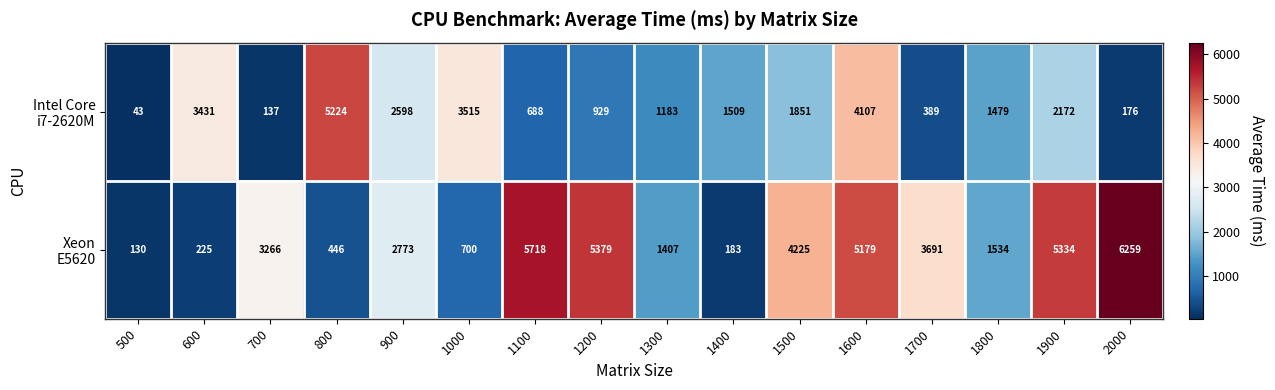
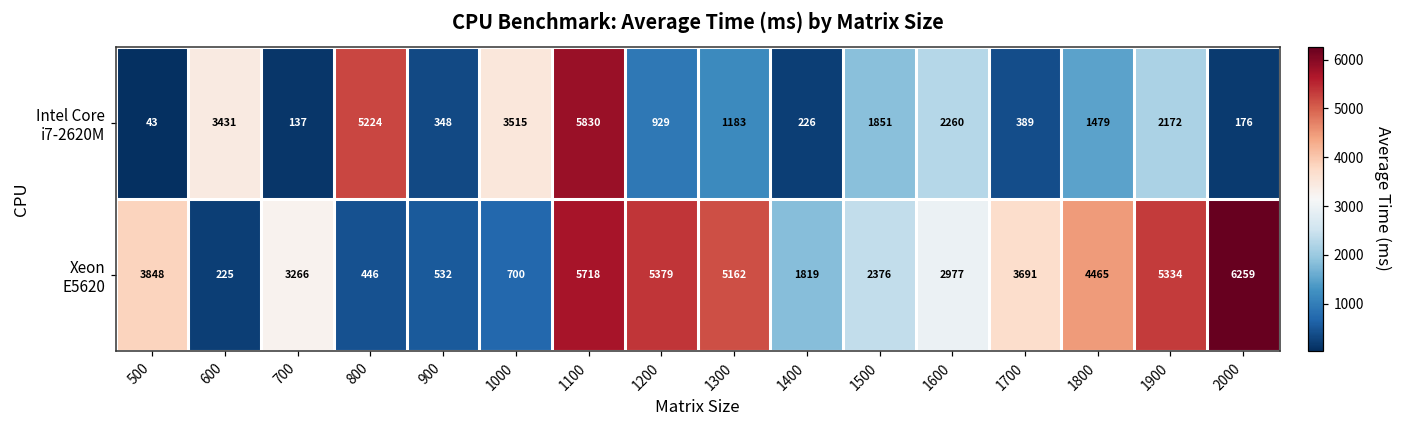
Intel Core i7-2620M, 900: 2598 -> 348
Intel Core i7-2620M, 1100: 688 -> 5830
Intel Core i7-2620M, 1400: 1509 -> 226
Intel Core i7-2620M, 1600: 4107 -> 2260
Xeon E5620, 500: 130 -> 3848
Xeon E5620, 900: 2773 -> 532
Xeon E5620, 1300: 1407 -> 5162
Xeon E5620, 1400: 183 -> 1819
Xeon E5620, 1500: 4225 -> 2376
Xeon E5620, 1600: 5179 -> 2977
Xeon E5620, 1800: 1534 -> 4465
